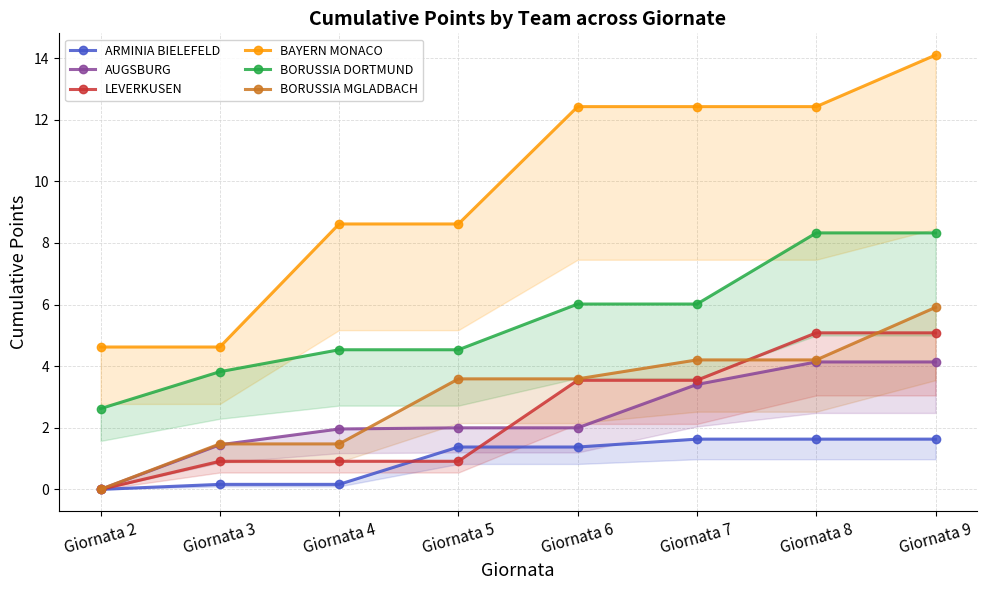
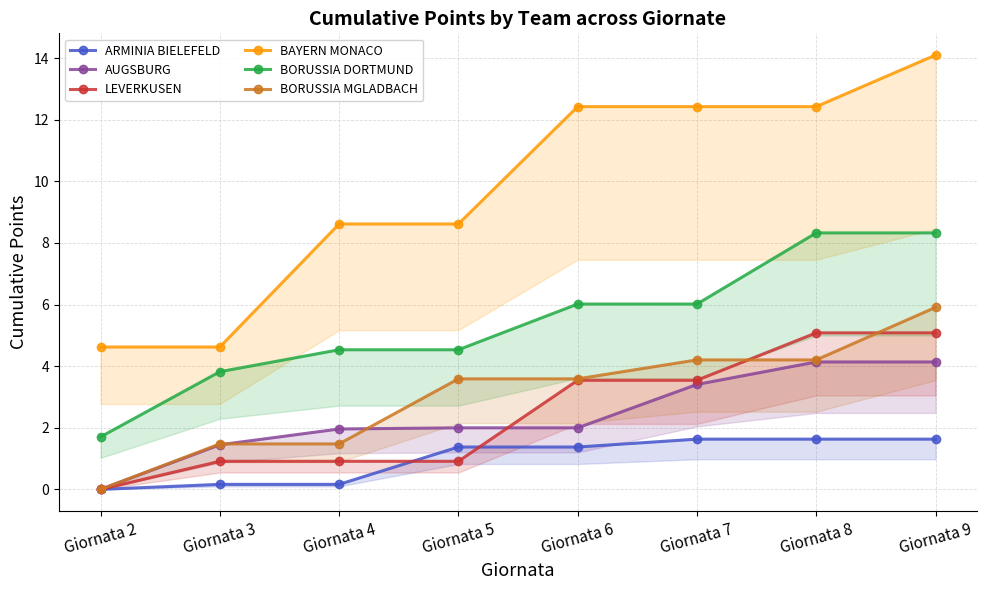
BORUSSIA DORTMUND, Giornata 2: 2.6 -> 1.7
